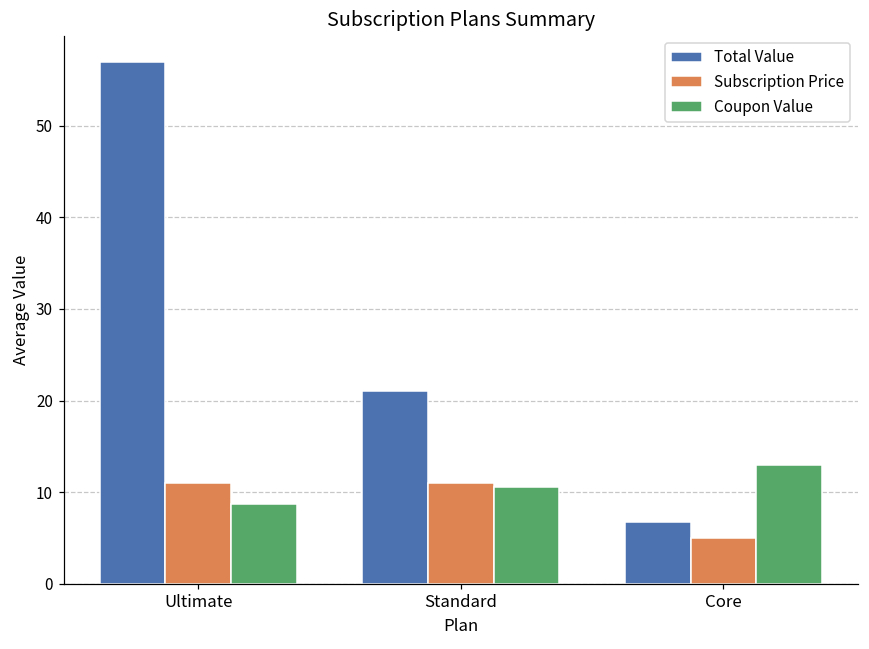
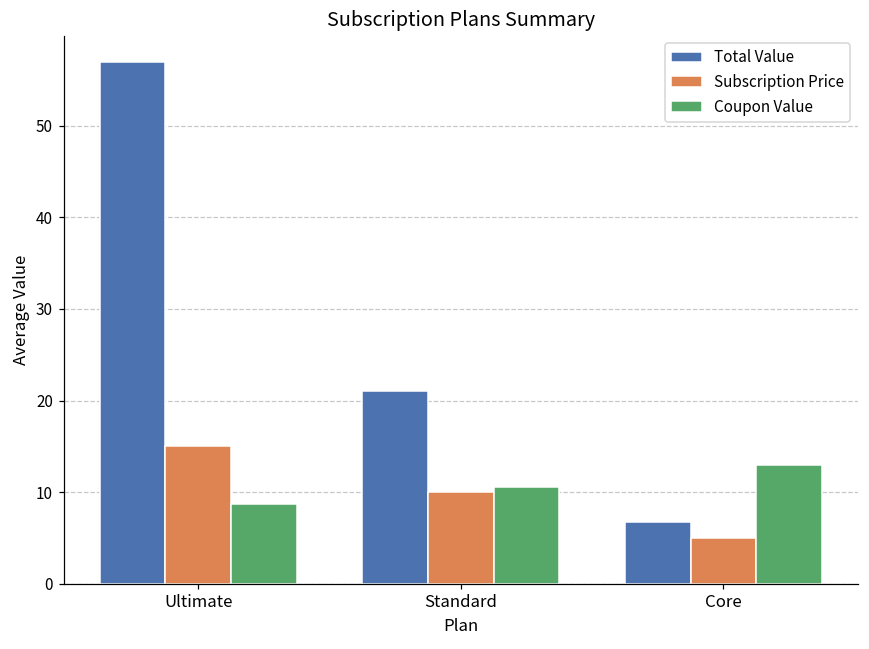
Subscription Price, Ultimate: 11 -> 15
Subscription Price, Standard: 11 -> 10
